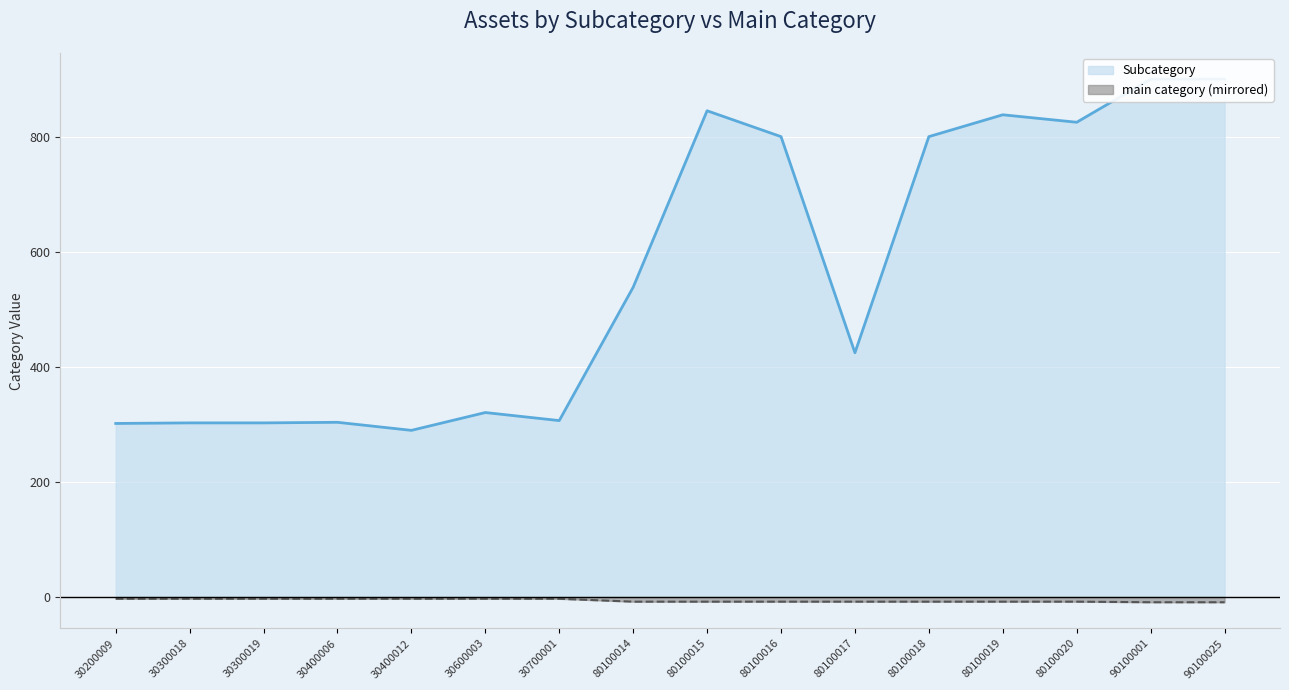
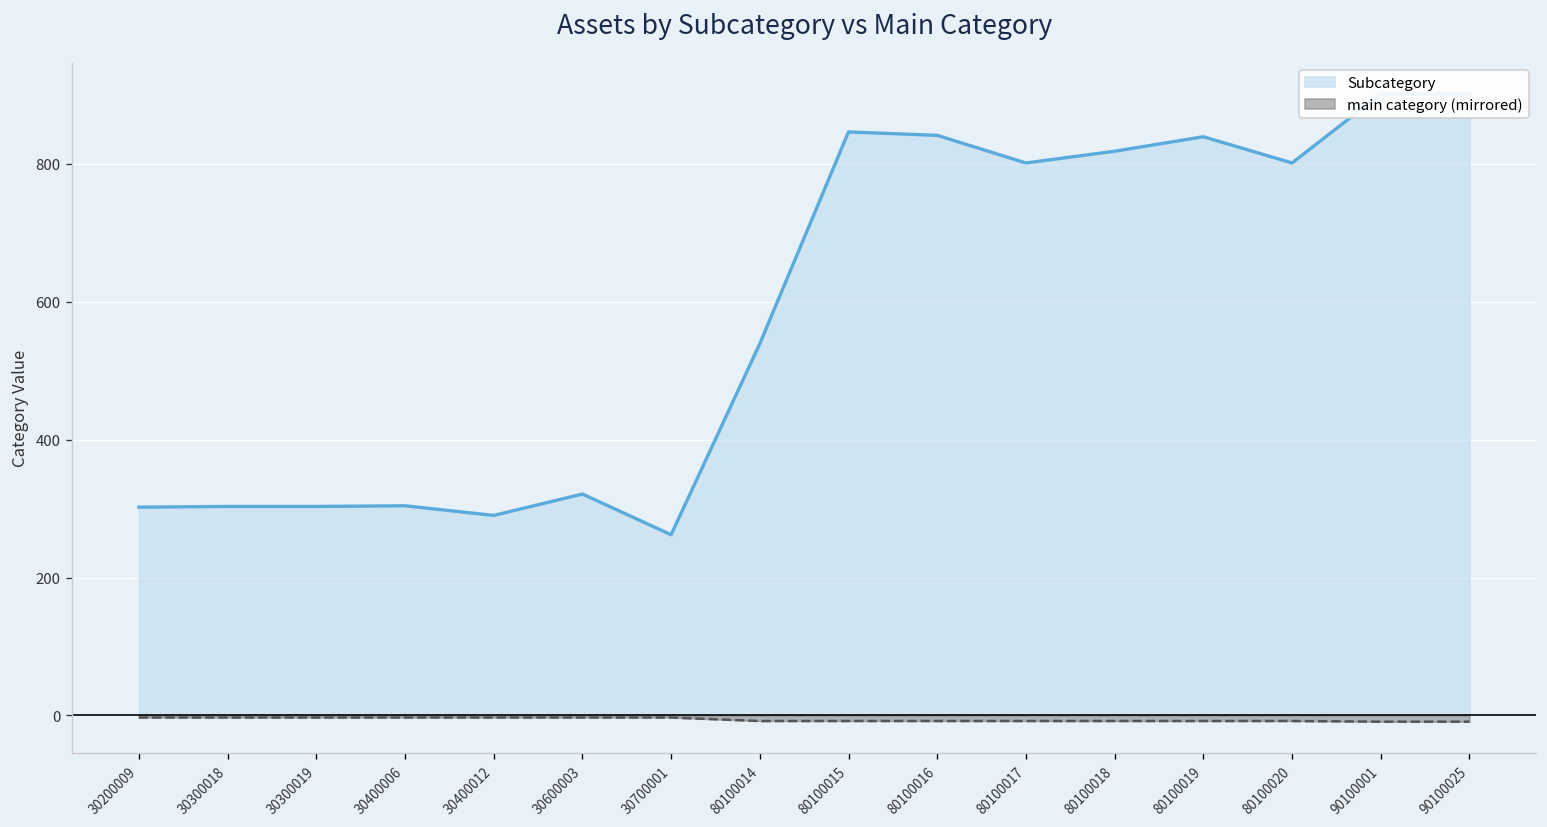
Subcategory, 30700001: 310 -> 260
Subcategory, 80100016: 800 -> 840
Subcategory, 80100017: 430 -> 800
Subcategory, 80100018: 800 -> 820
Subcategory, 80100020: 830 -> 800
